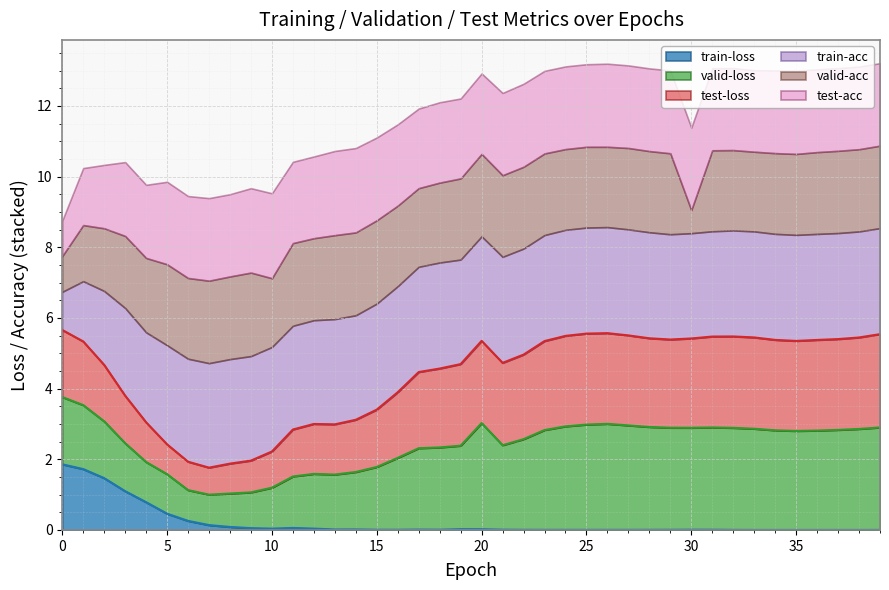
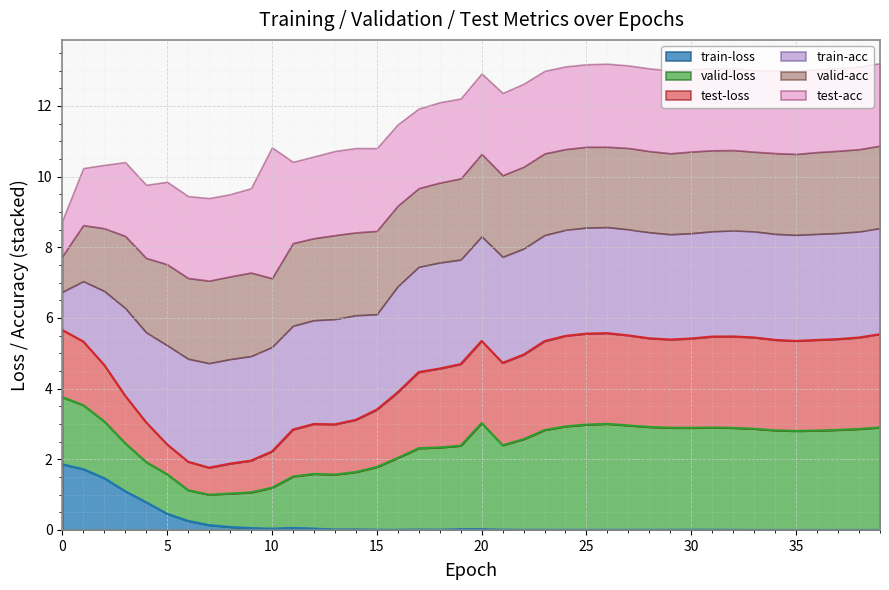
test-acc, 10: 2.4 -> 3.7
train-acc, 15: 3.0 -> 2.7
valid-acc, 30: 0.7 -> 2.3
